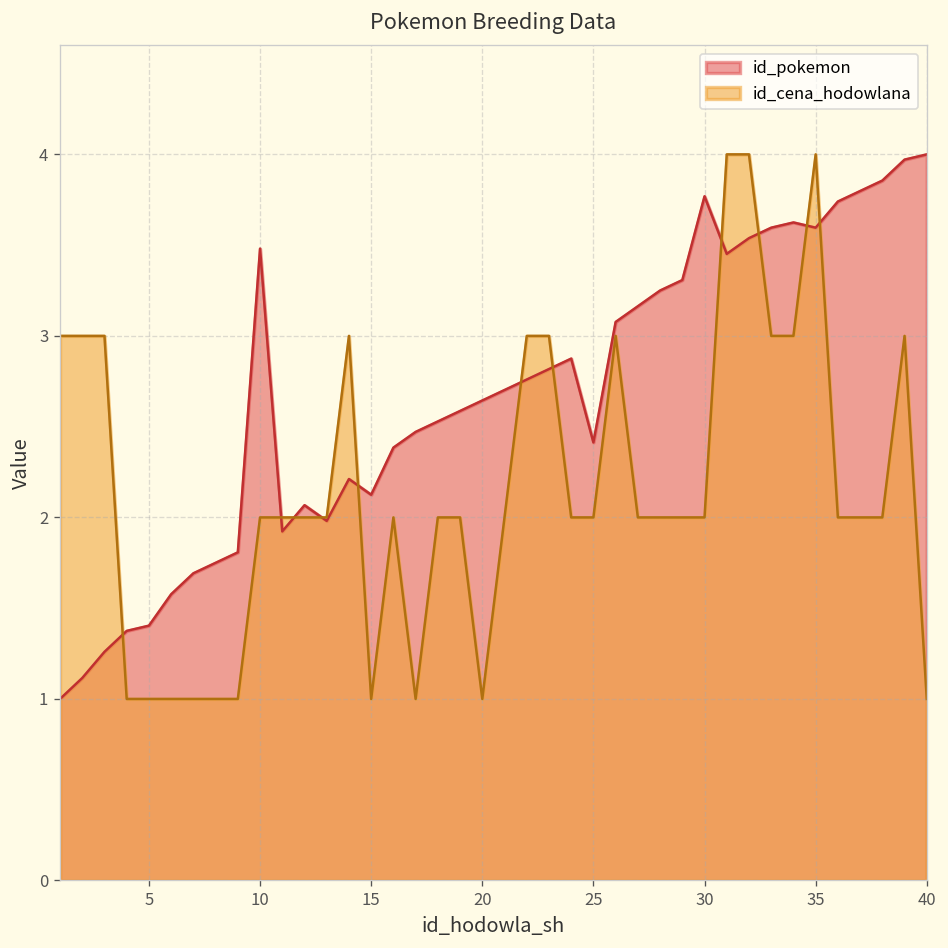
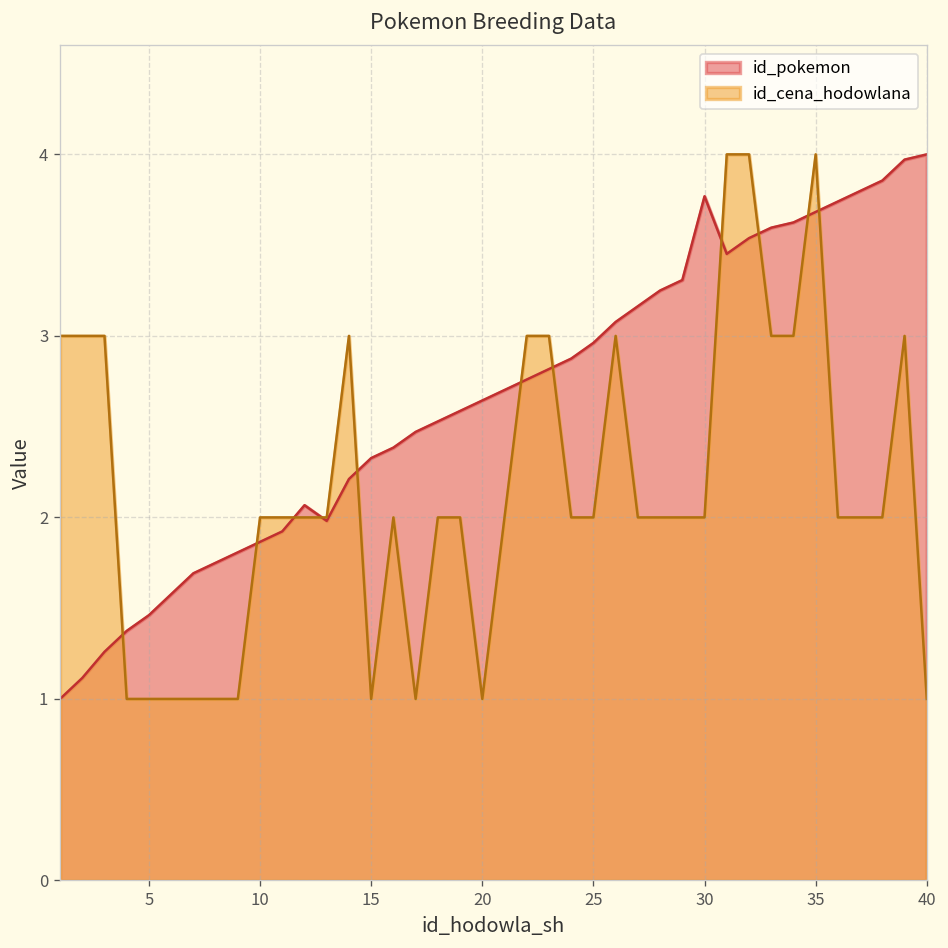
id_pokemon, 5: 1.40 -> 1.46
id_pokemon, 10: 3.48 -> 1.87
id_pokemon, 15: 2.13 -> 2.33
id_pokemon, 25: 2.41 -> 2.96
id_pokemon, 35: 3.60 -> 3.68
